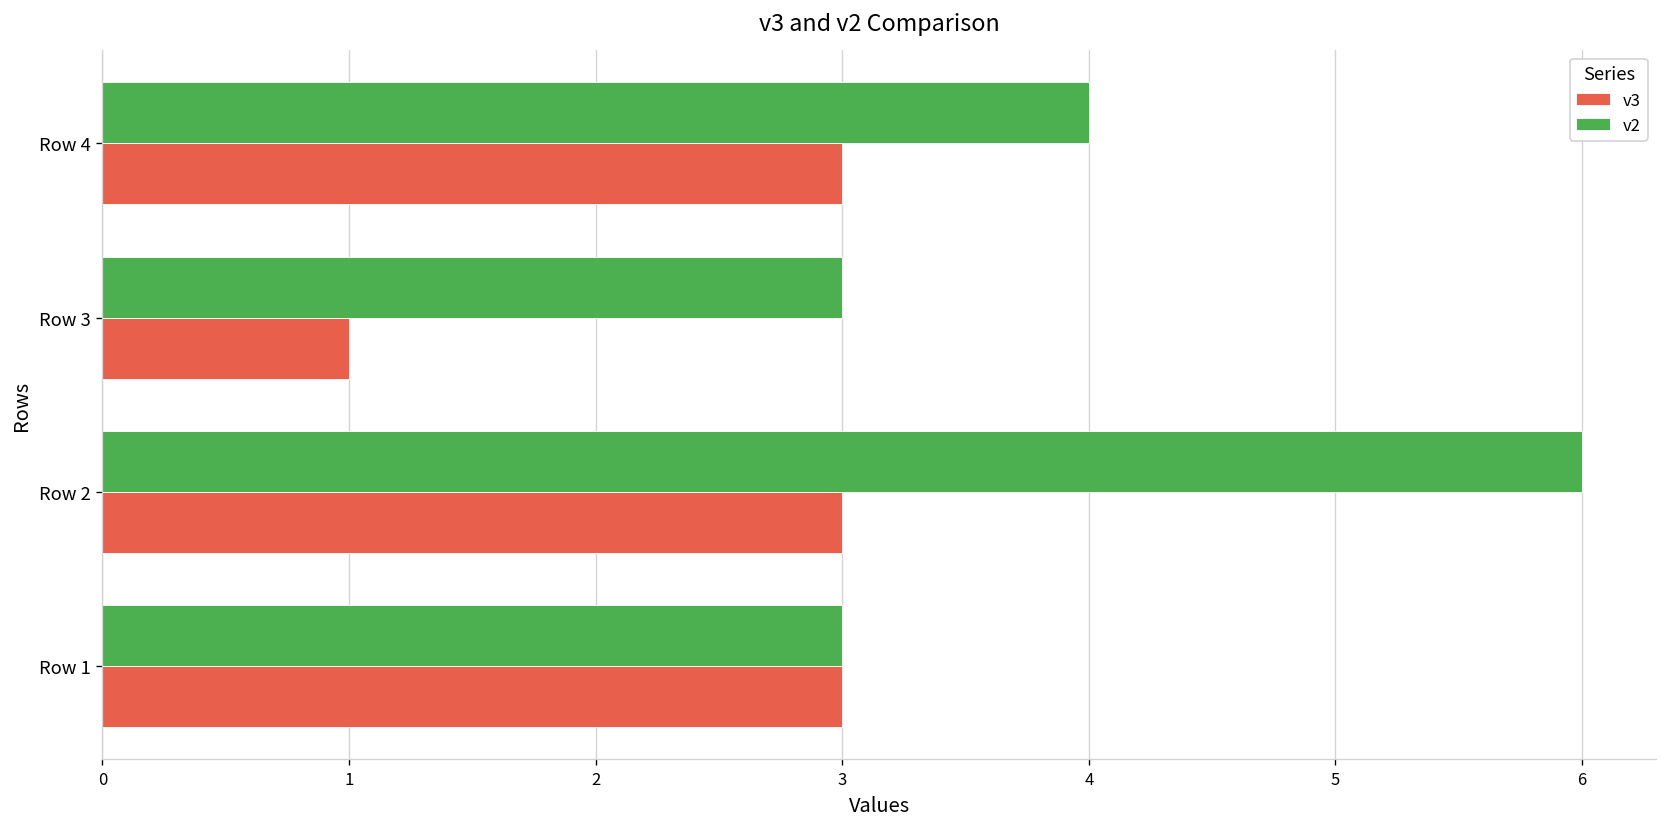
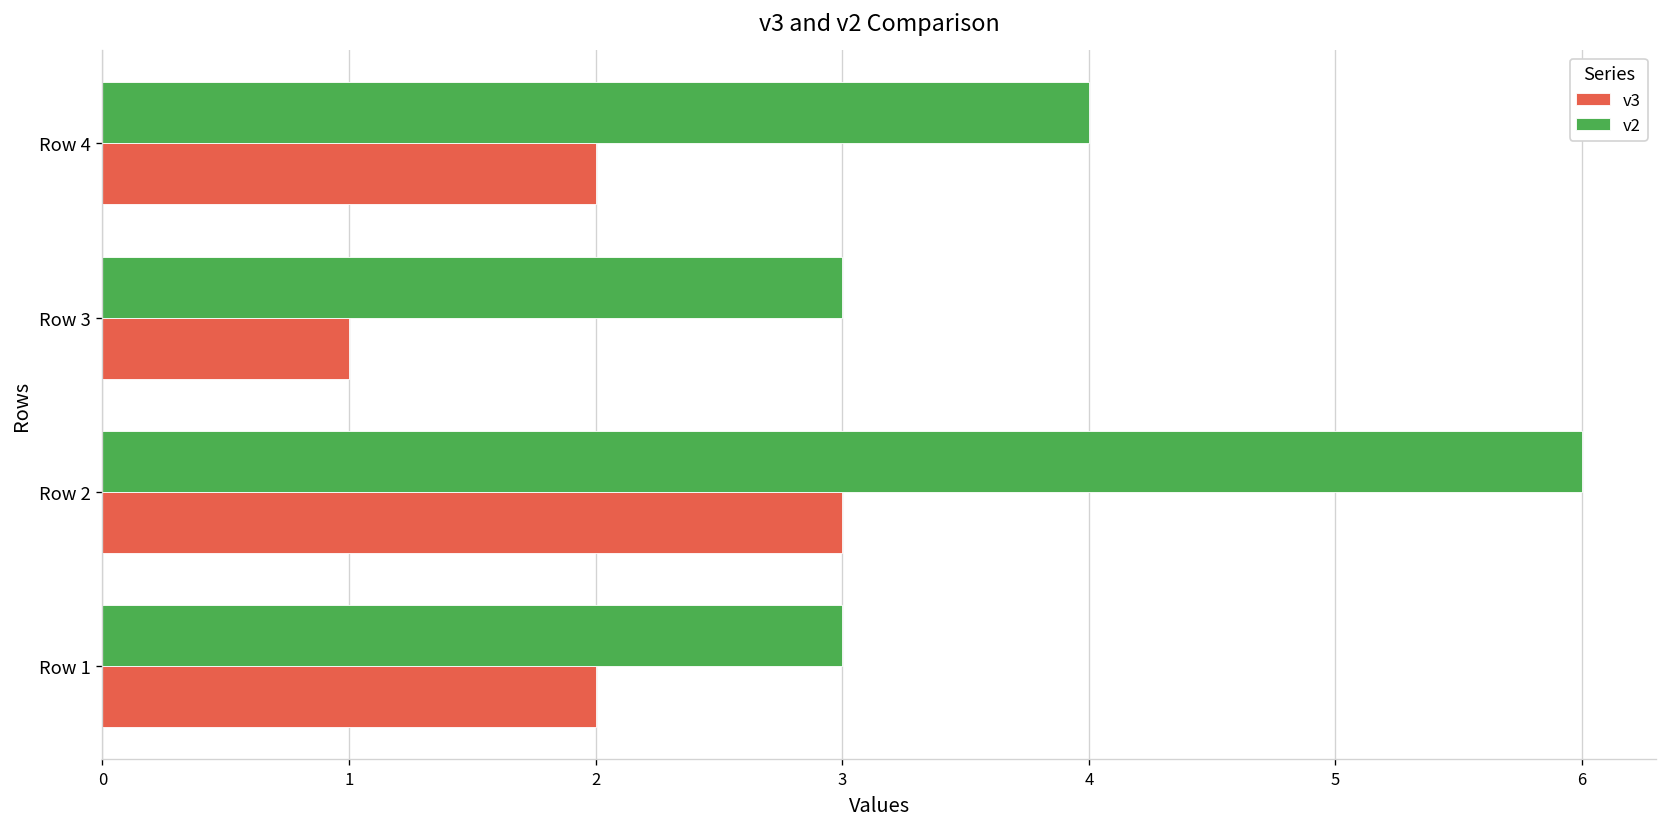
v3, Row 4: 3 -> 2
v3, Row 1: 3 -> 2
